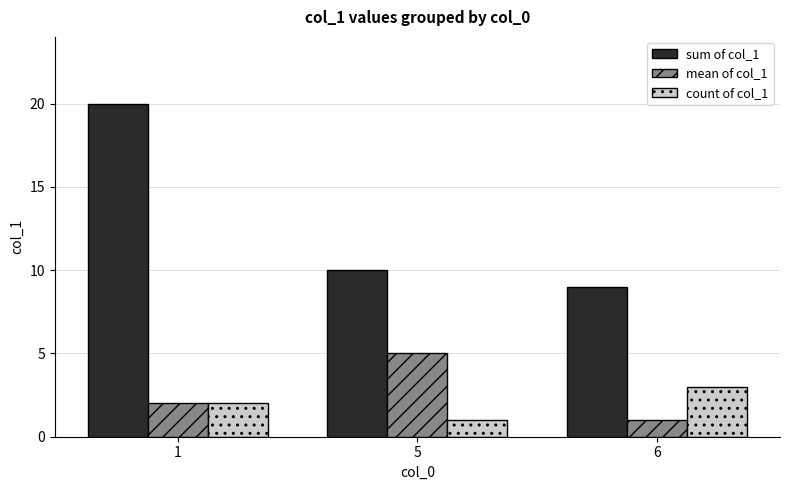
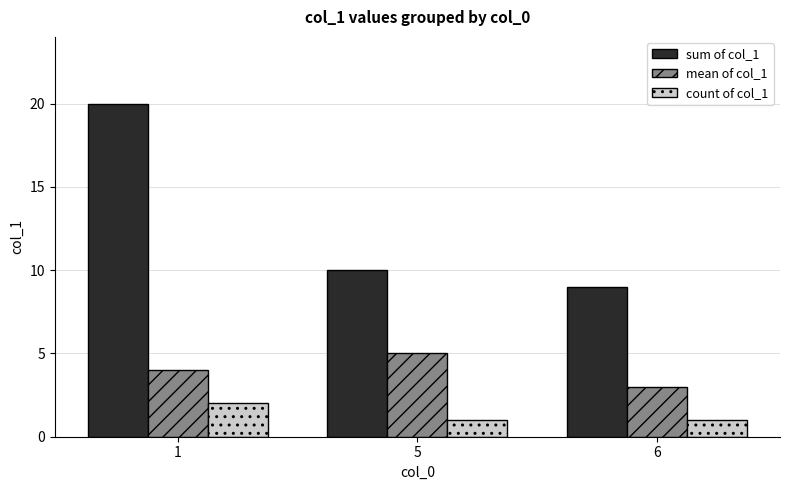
mean of col_1, 1: 2 -> 4
mean of col_1, 6: 1 -> 3
count of col_1, 6: 3 -> 1
